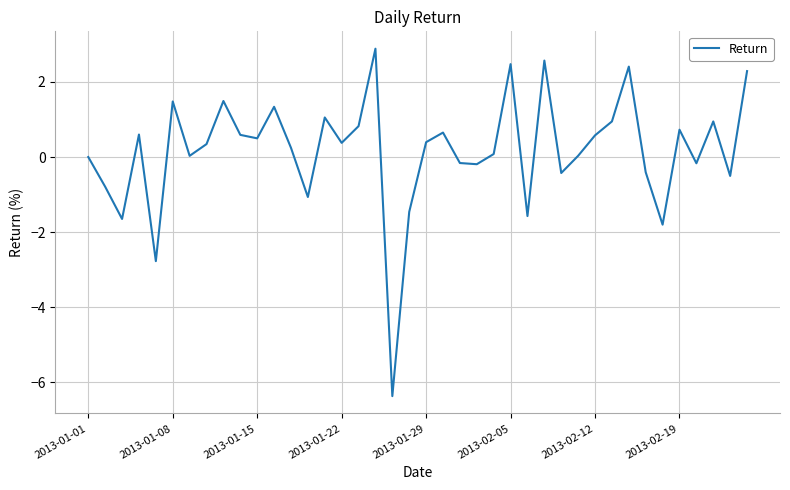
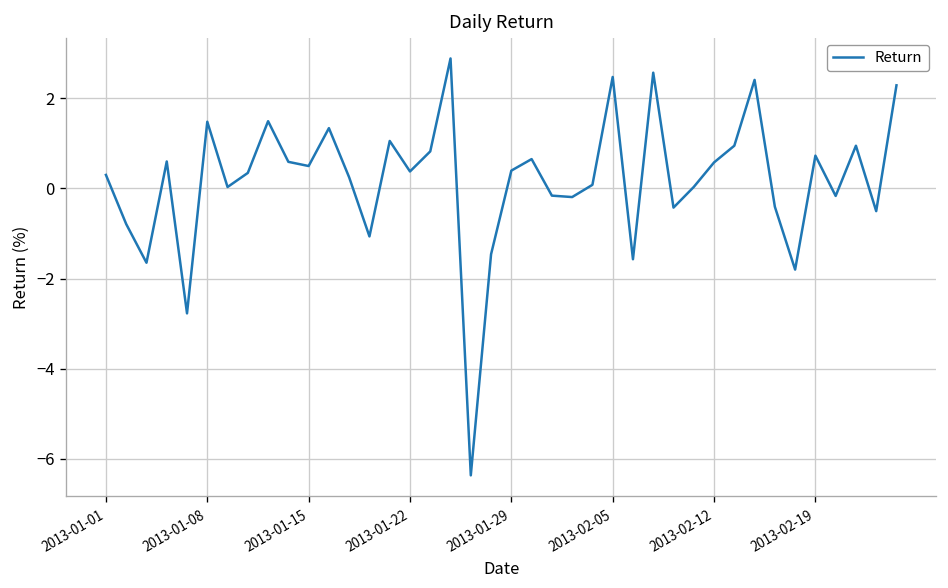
2013-01-01: 0.0 -> 0.3
